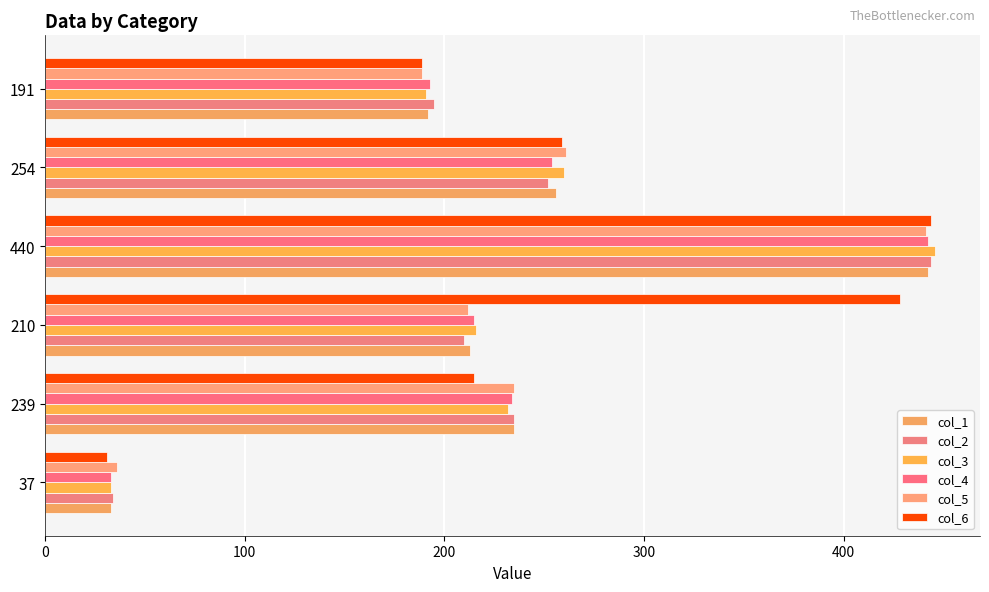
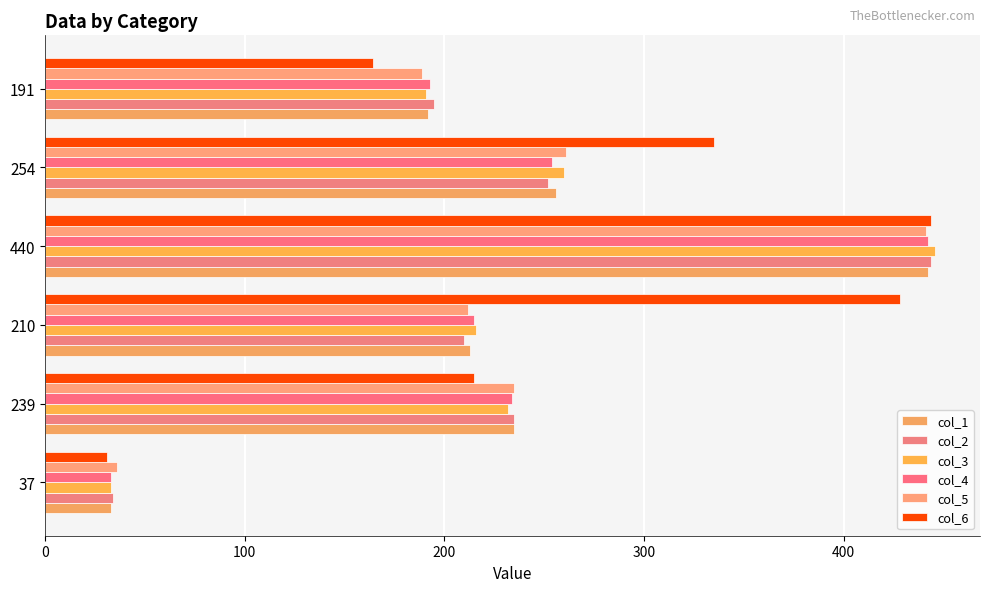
col_6, 191: 189 -> 164
col_6, 254: 259 -> 335
